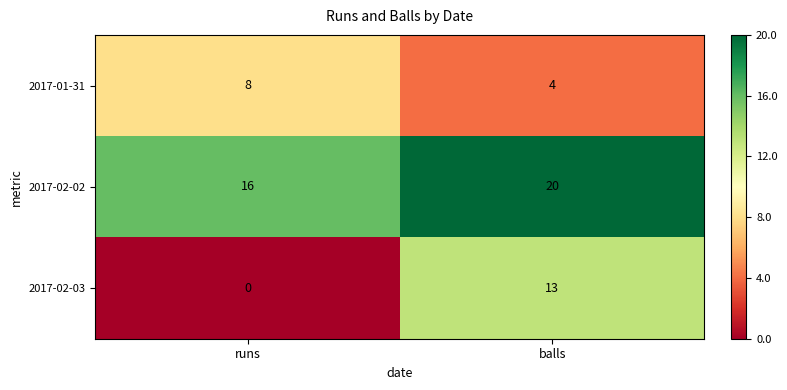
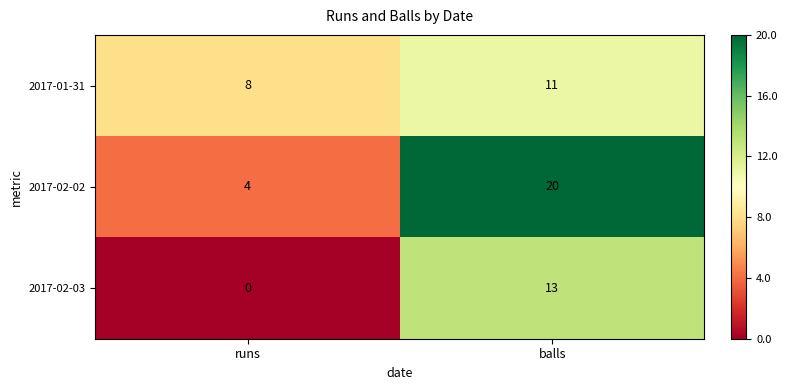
2017-01-31, balls: 4 -> 11
2017-02-02, runs: 16 -> 4
